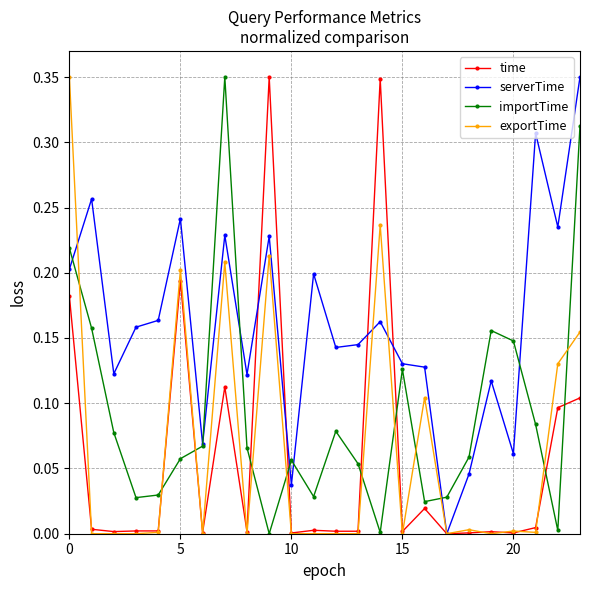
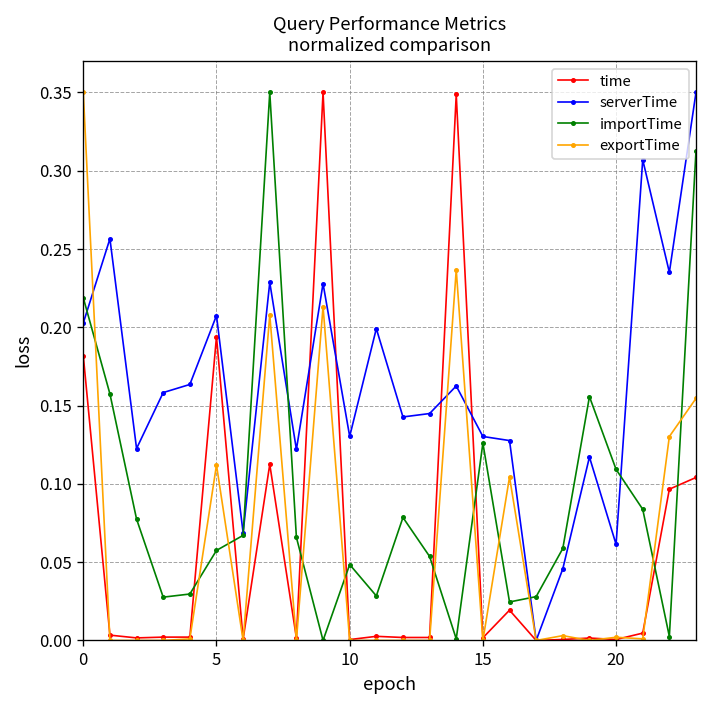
serverTime, 5: 0.241 -> 0.208
exportTime, 5: 0.202 -> 0.112
serverTime, 10: 0.038 -> 0.130
importTime, 10: 0.056 -> 0.048
importTime, 20: 0.148 -> 0.109
